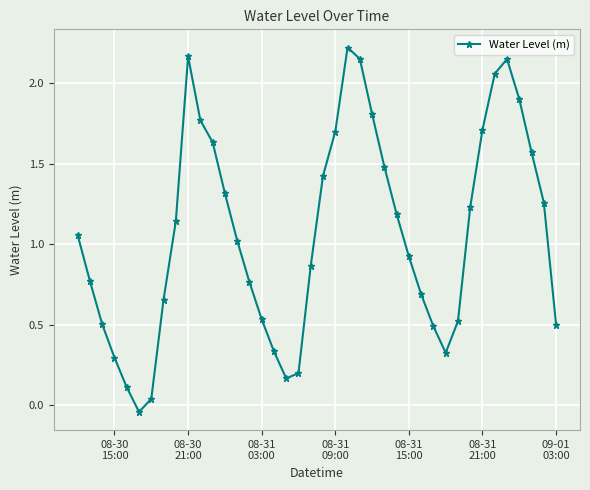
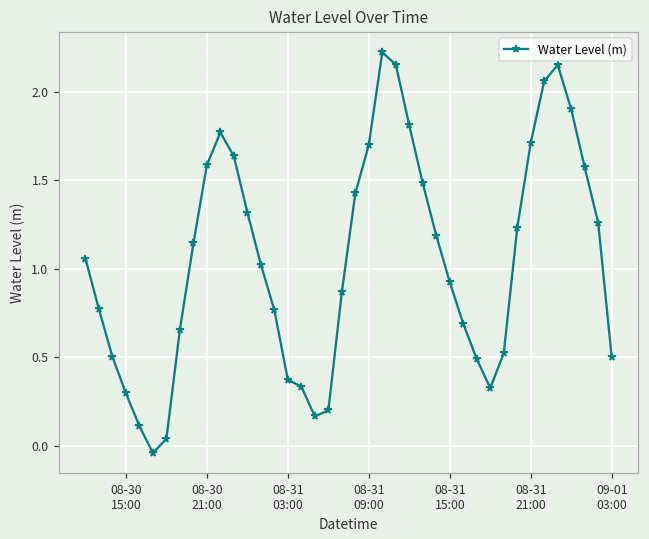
08-30 21:00: 2.17 -> 1.59
08-31 03:00: 0.53 -> 0.37
